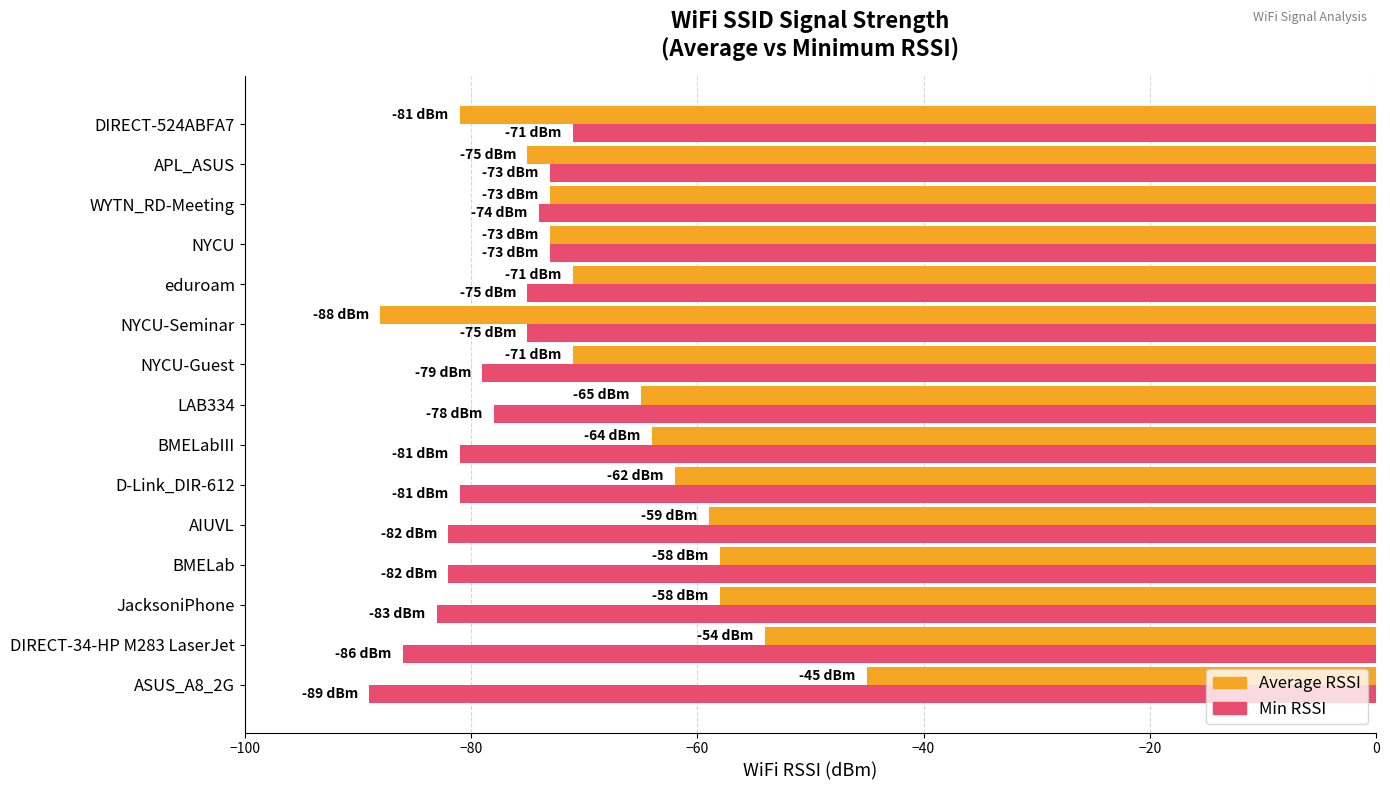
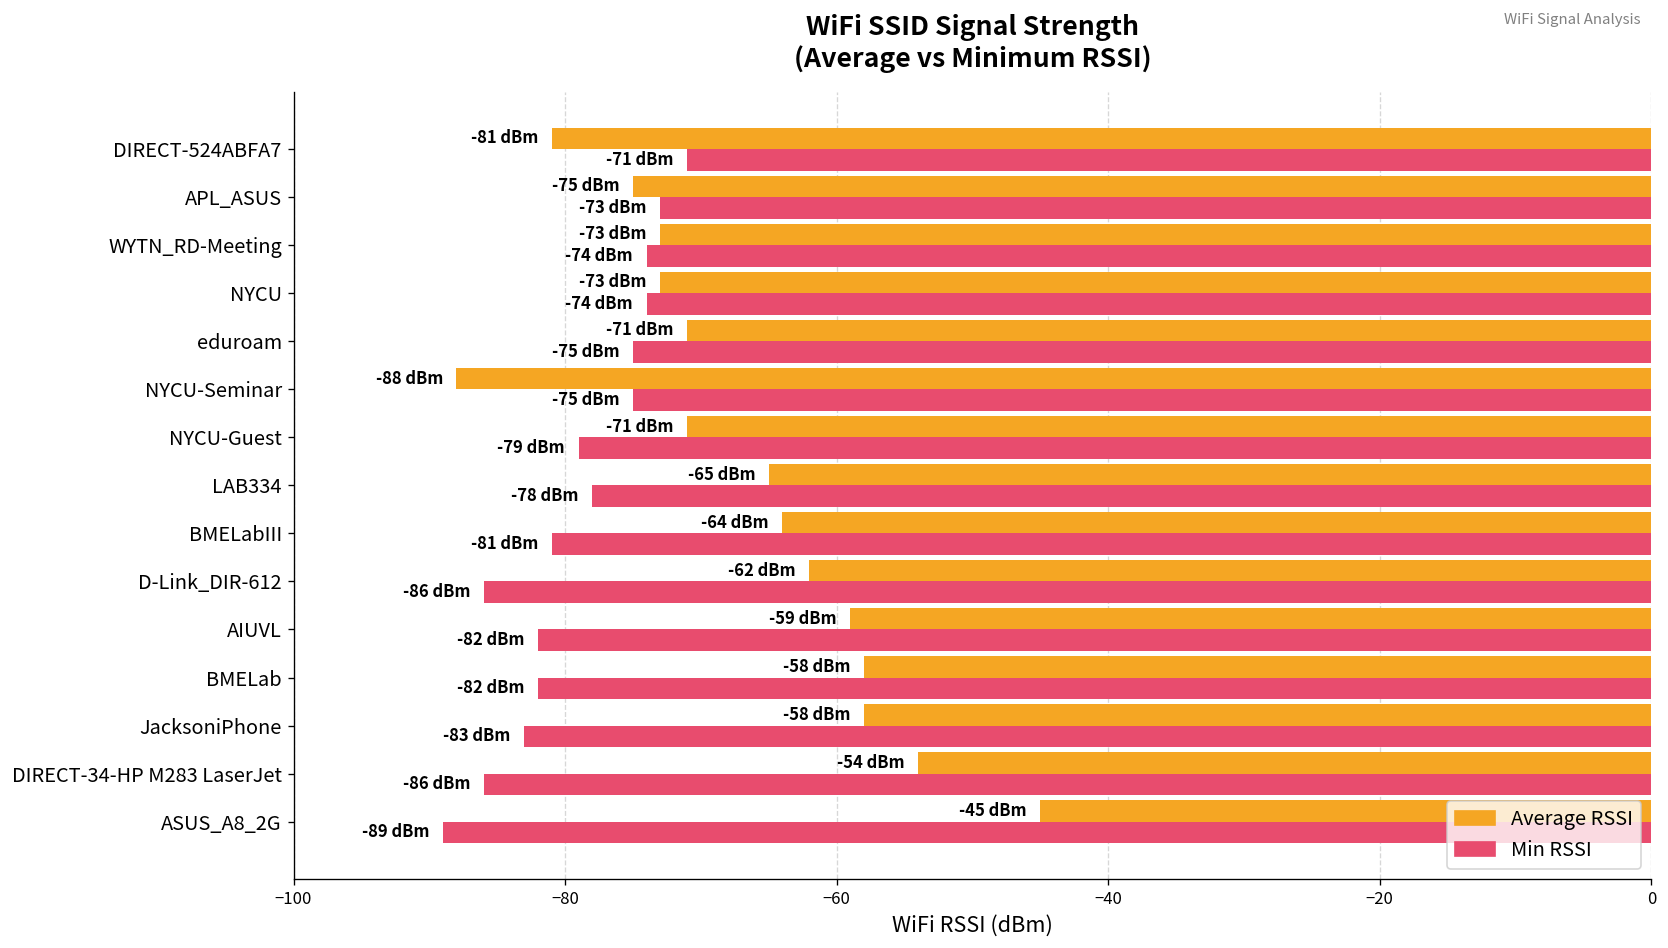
Min RSSI, NYCU: -73 -> -74
Min RSSI, D-Link_DIR-612: -81 -> -86
